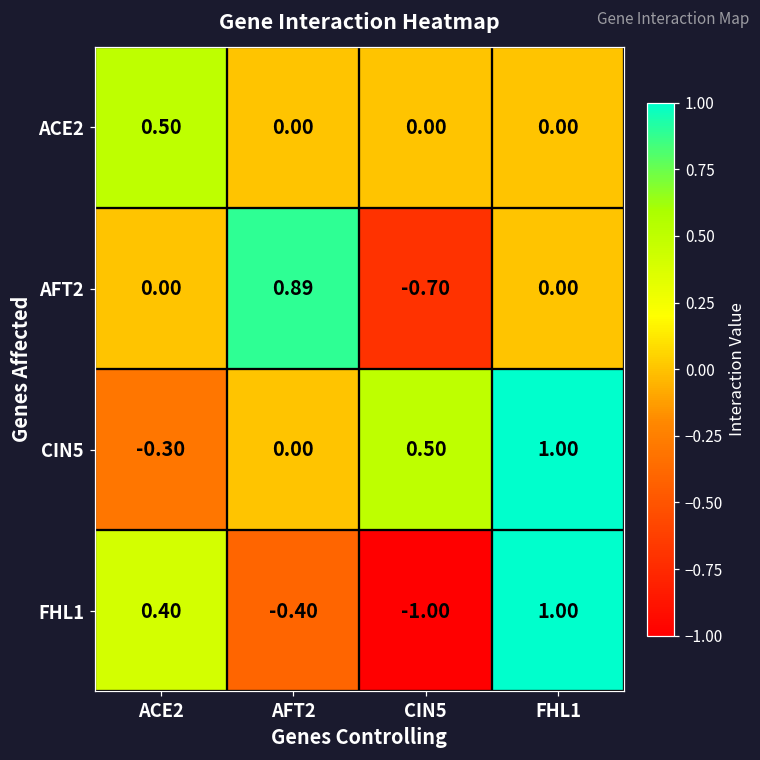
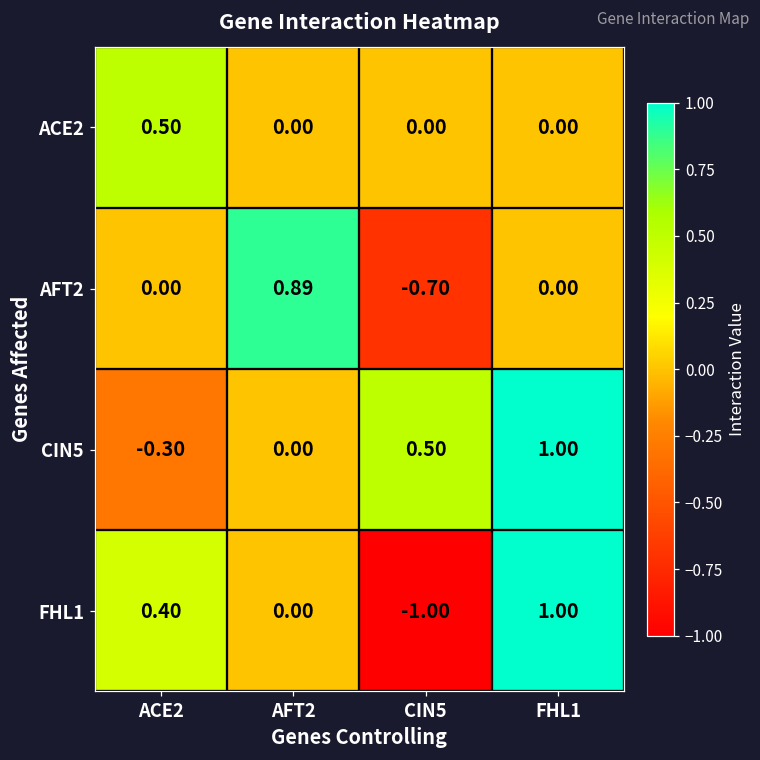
FHL1, AFT2: -0.40 -> 0.00
